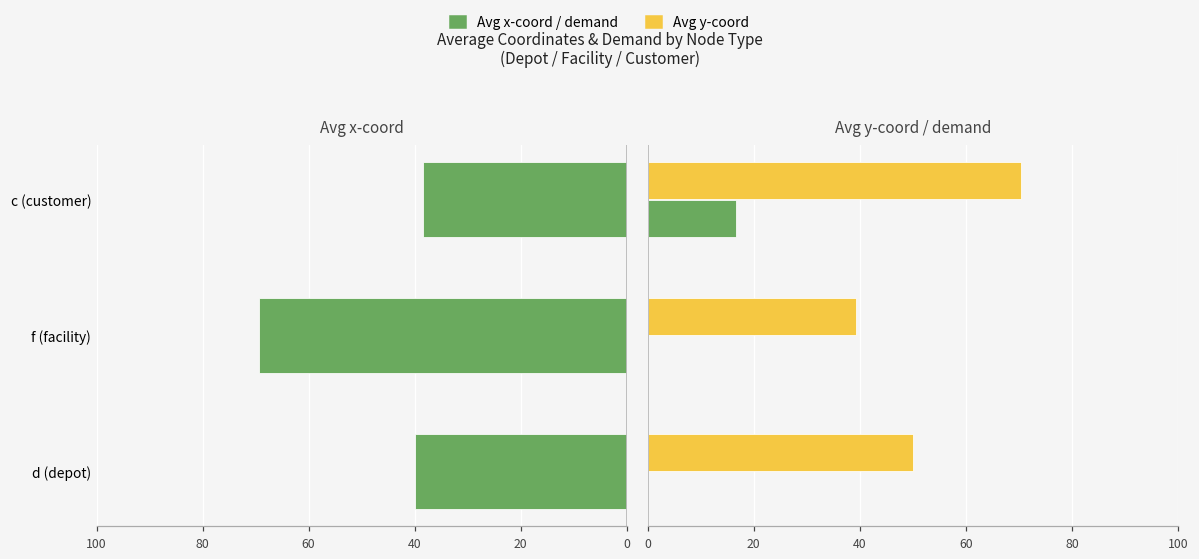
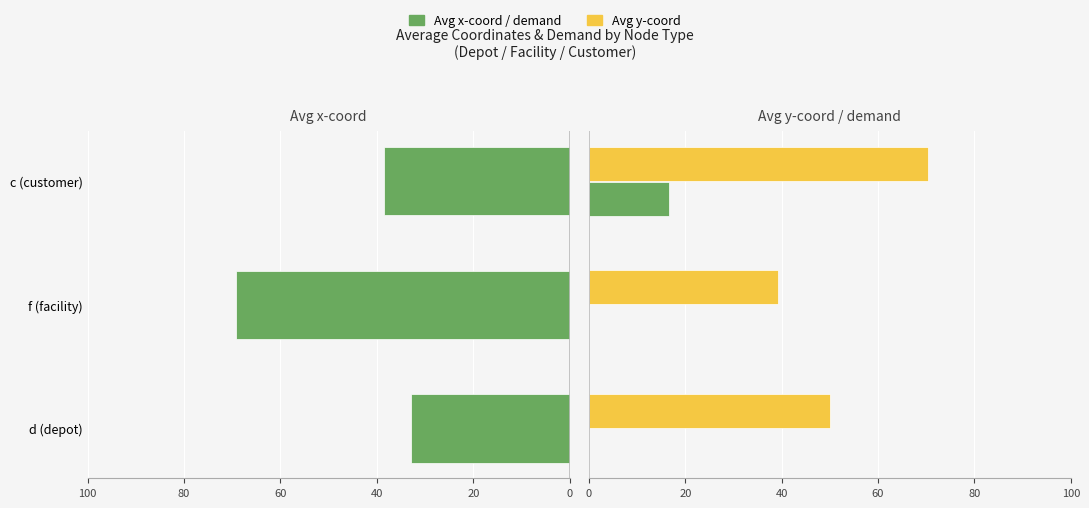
Avg x-coord, d (depot): 40 -> 33
